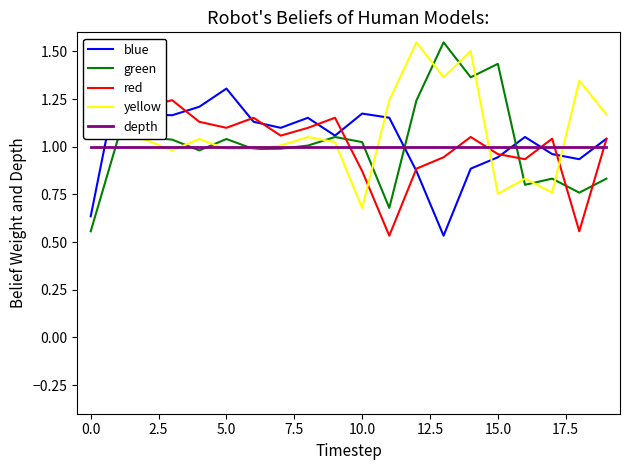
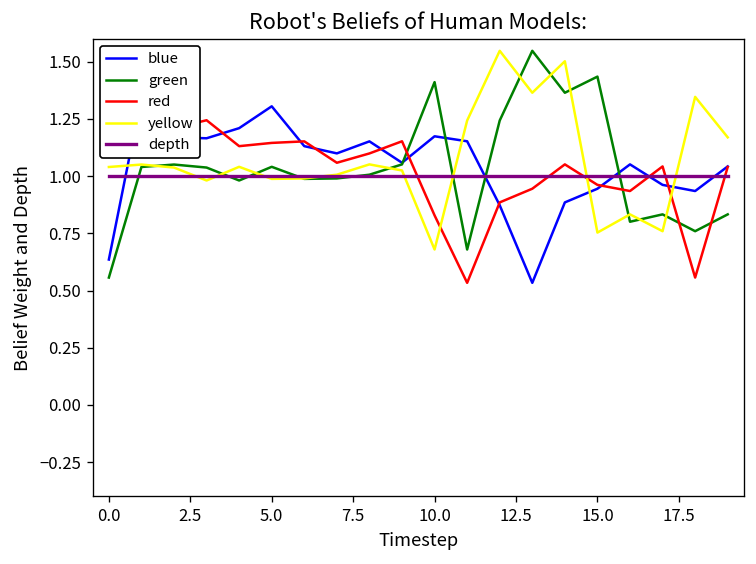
red, 5.0: 1.10 -> 1.15
green, 10.0: 1.02 -> 1.41
red, 10.0: 0.87 -> 0.83
